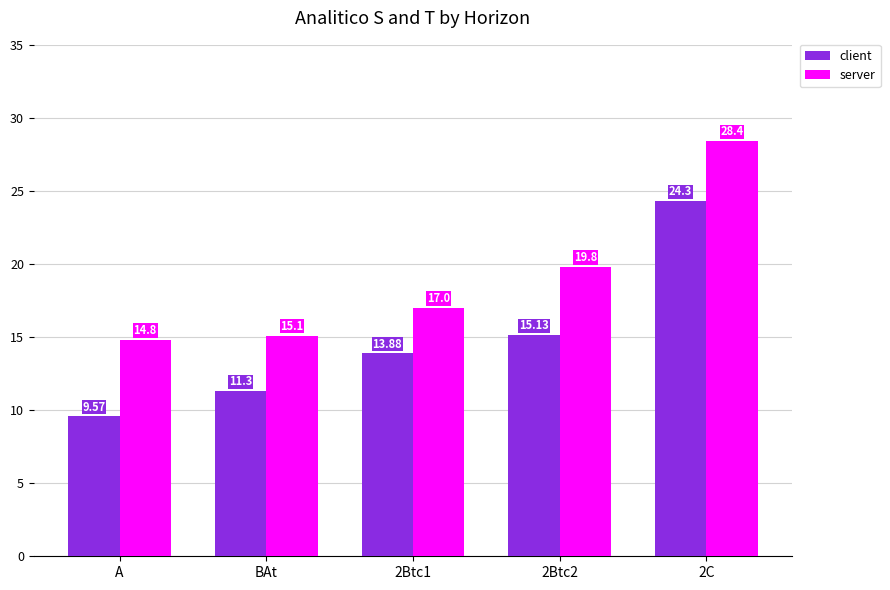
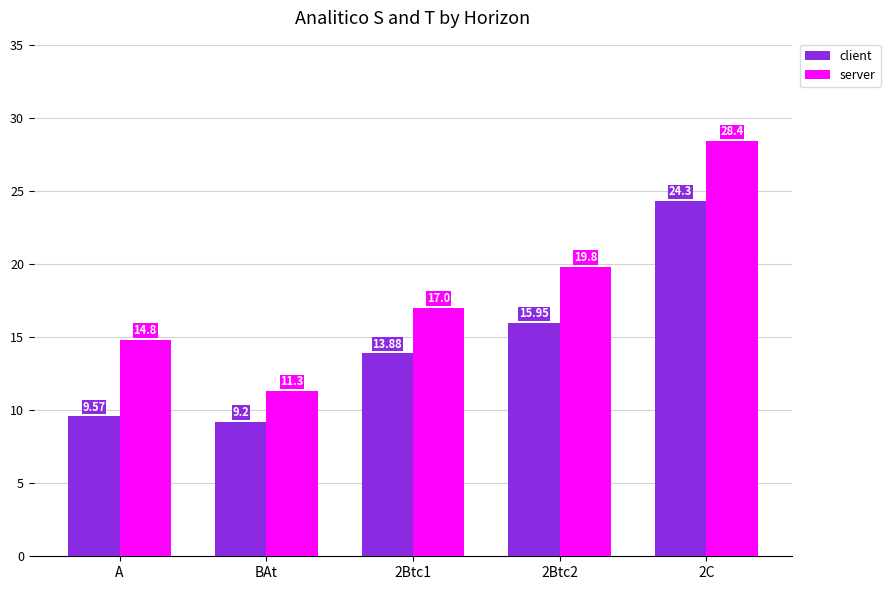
client, BAt: 11.3 -> 9.2
server, BAt: 15.1 -> 11.3
client, 2Btc2: 15.13 -> 15.95
